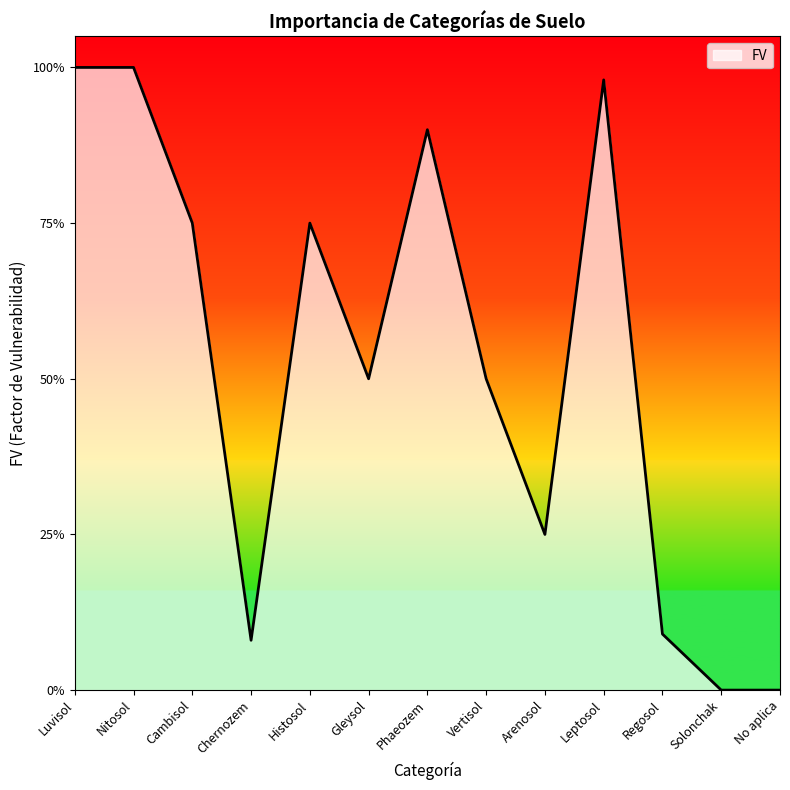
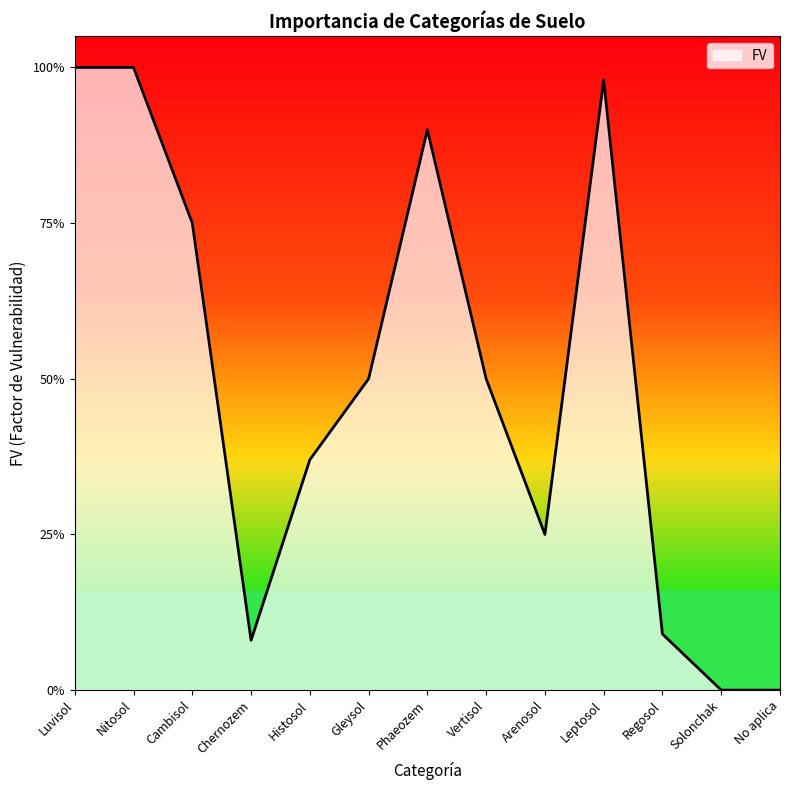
Histosol: 75% -> 37%
